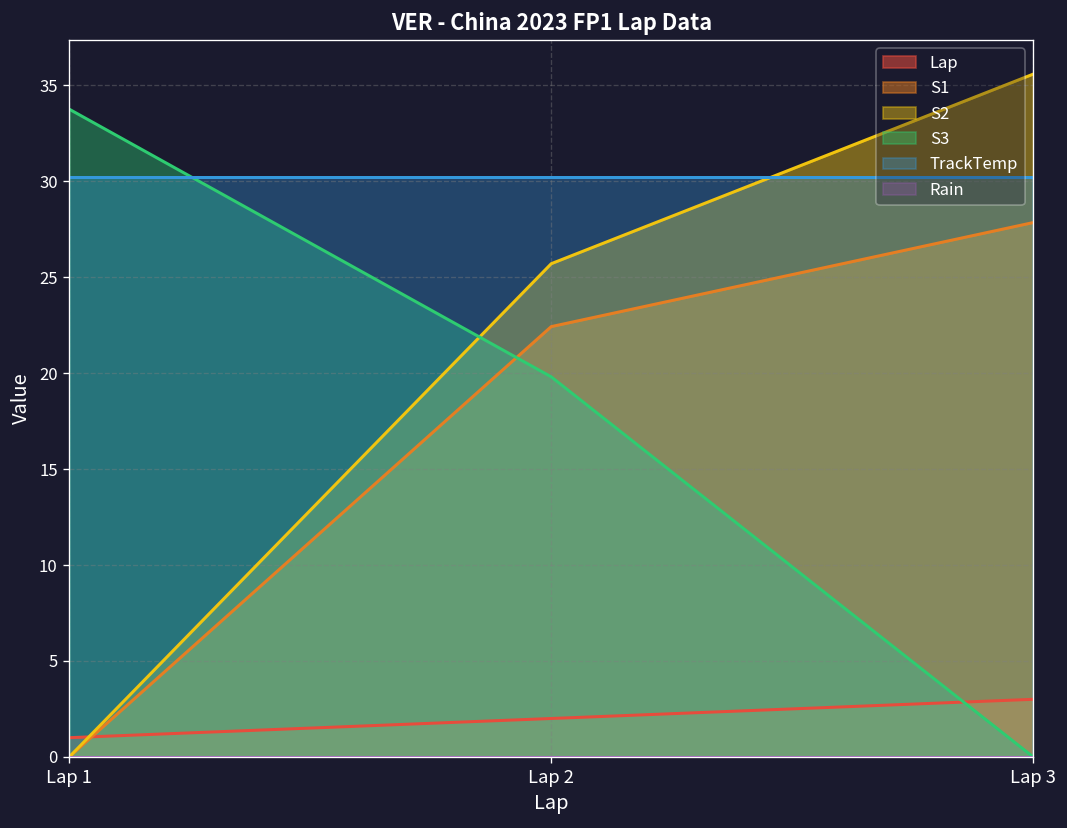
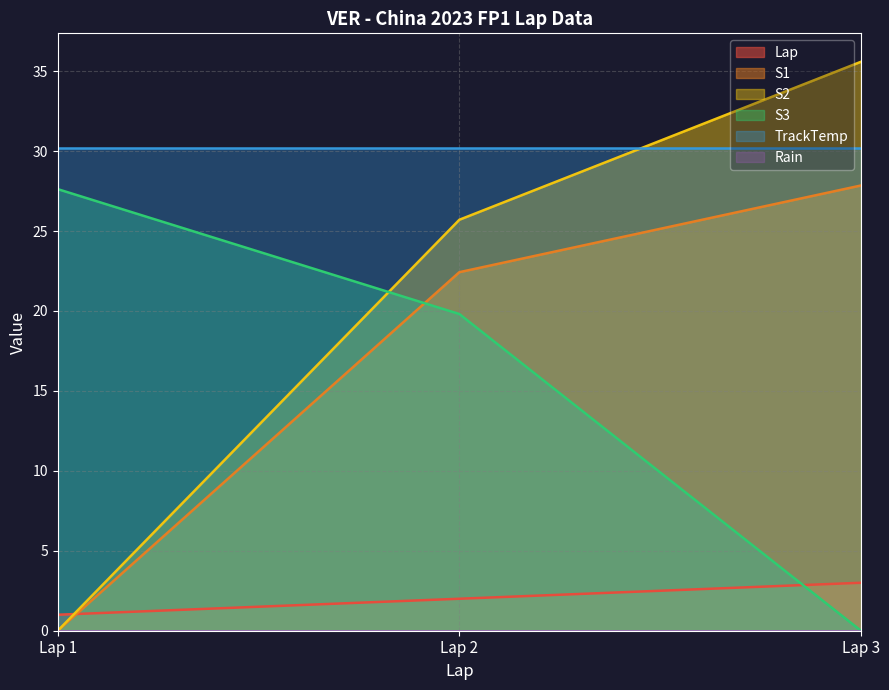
S3, Lap 1: 33.8 -> 27.6
